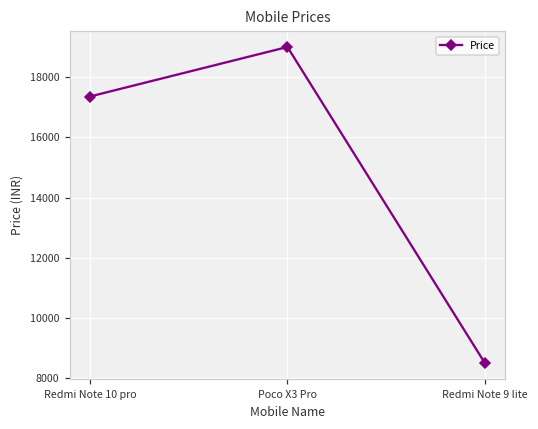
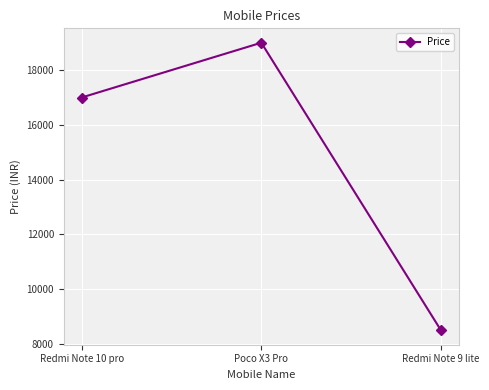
Redmi Note 10 pro: 17400 -> 17000
